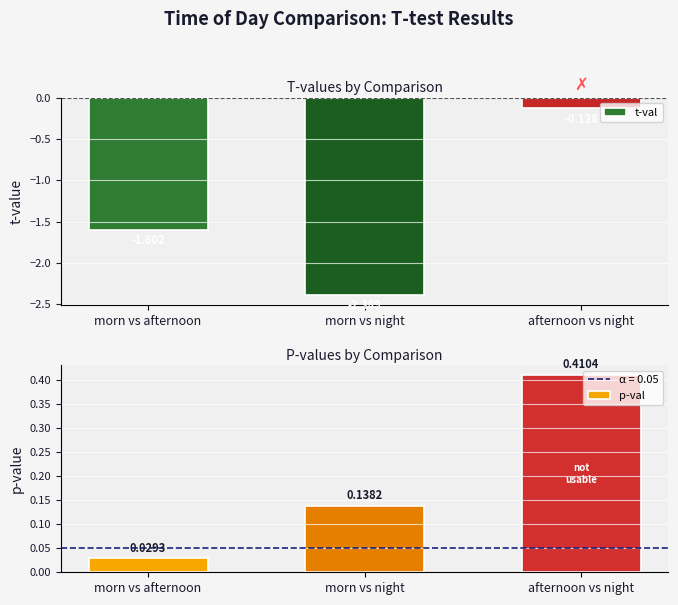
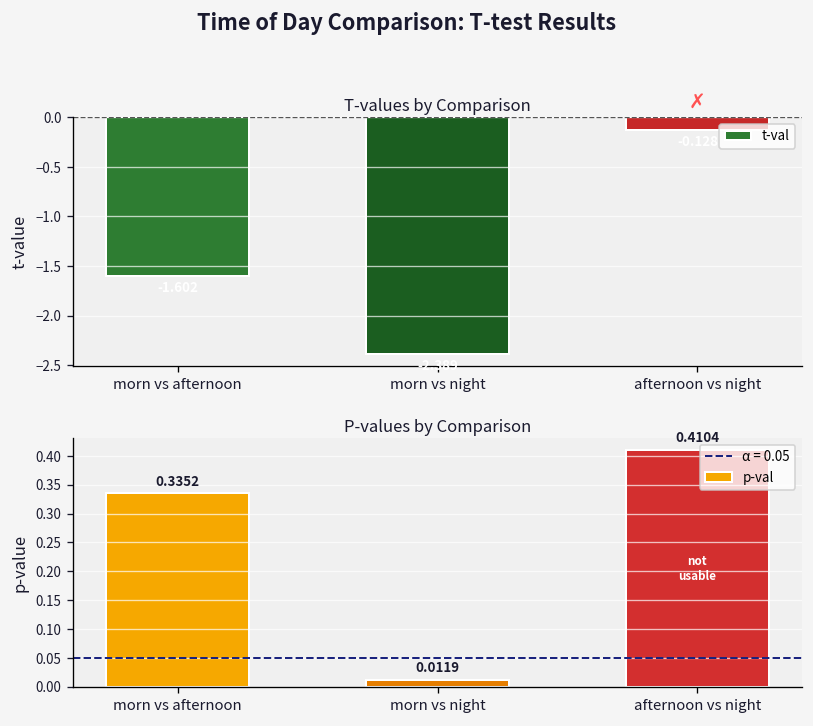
P-values by Comparison, morn vs afternoon: 0.0293 -> 0.3352
P-values by Comparison, morn vs night: 0.1382 -> 0.0119
